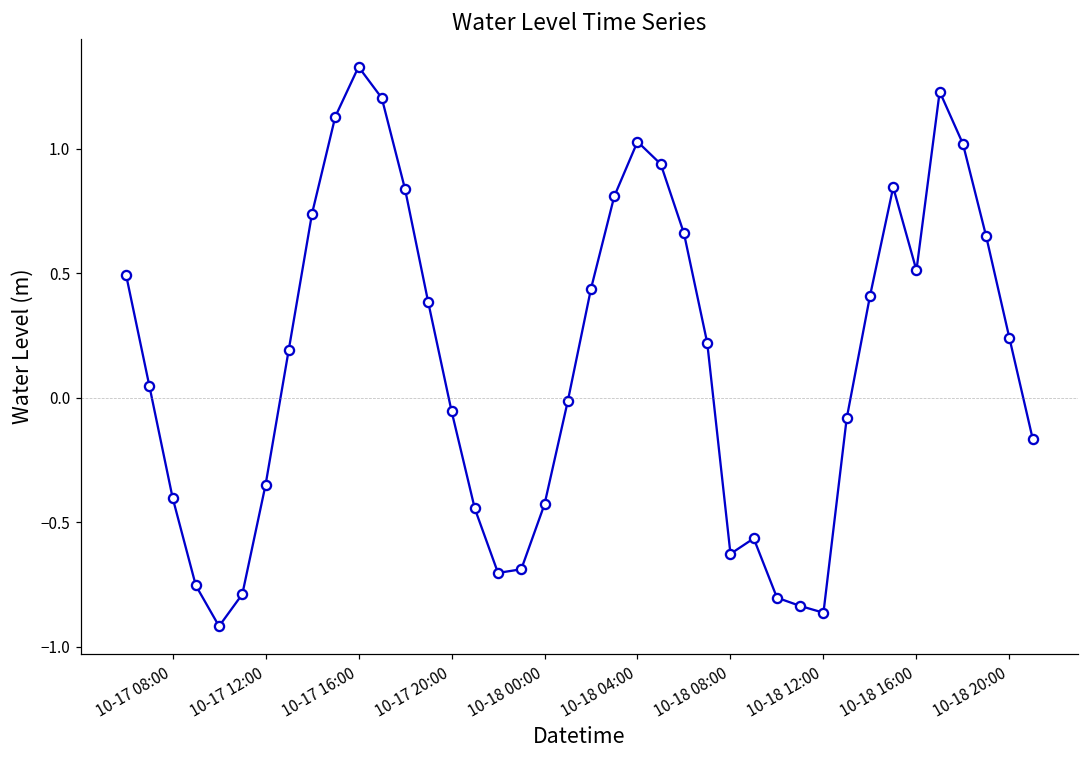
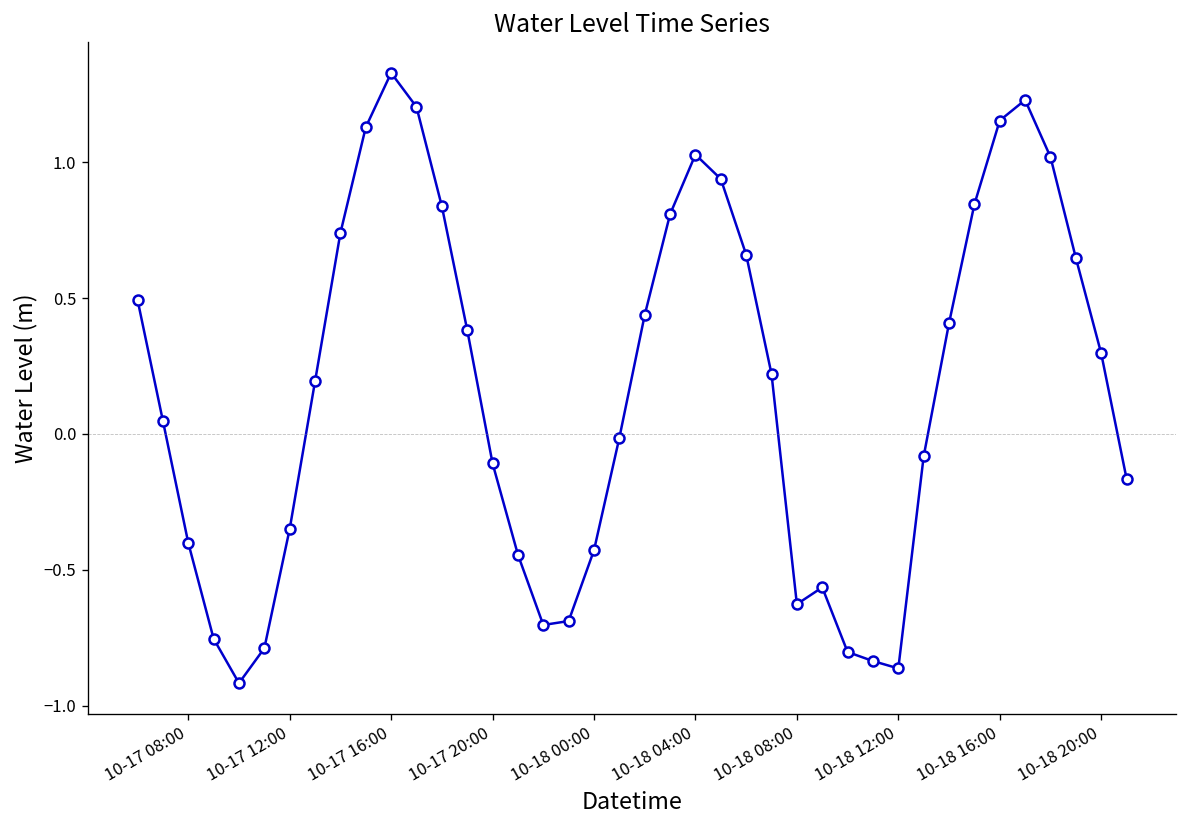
10-17 20:00: -0.05 -> -0.11
10-18 16:00: 0.51 -> 1.15
10-18 20:00: 0.24 -> 0.30
